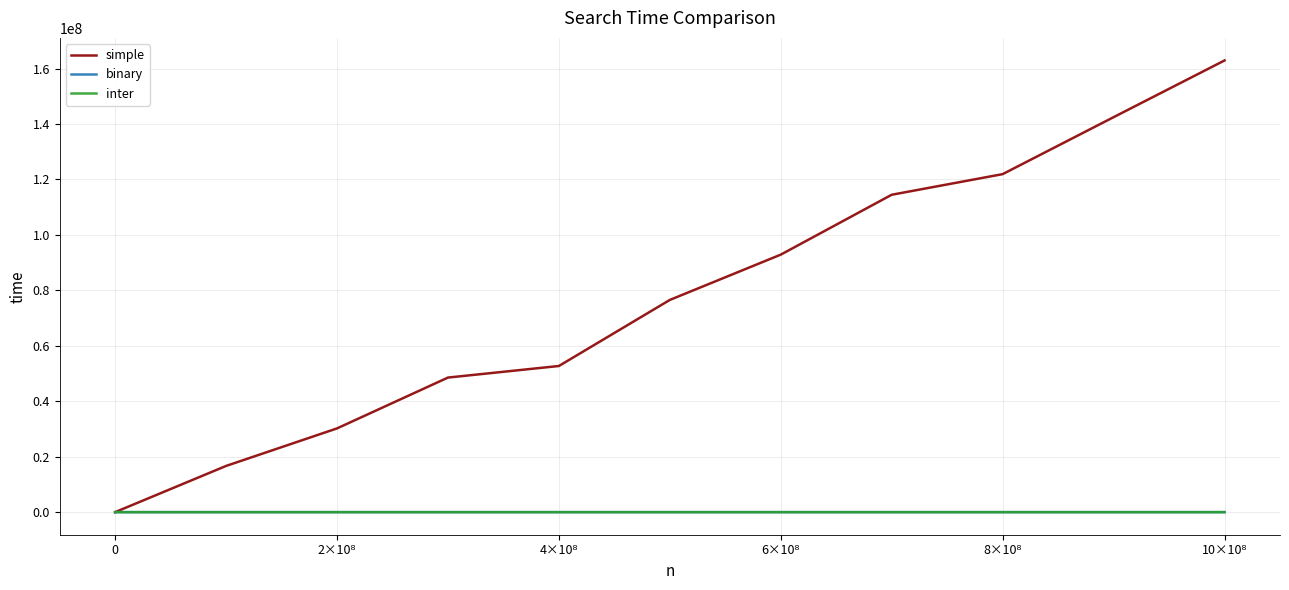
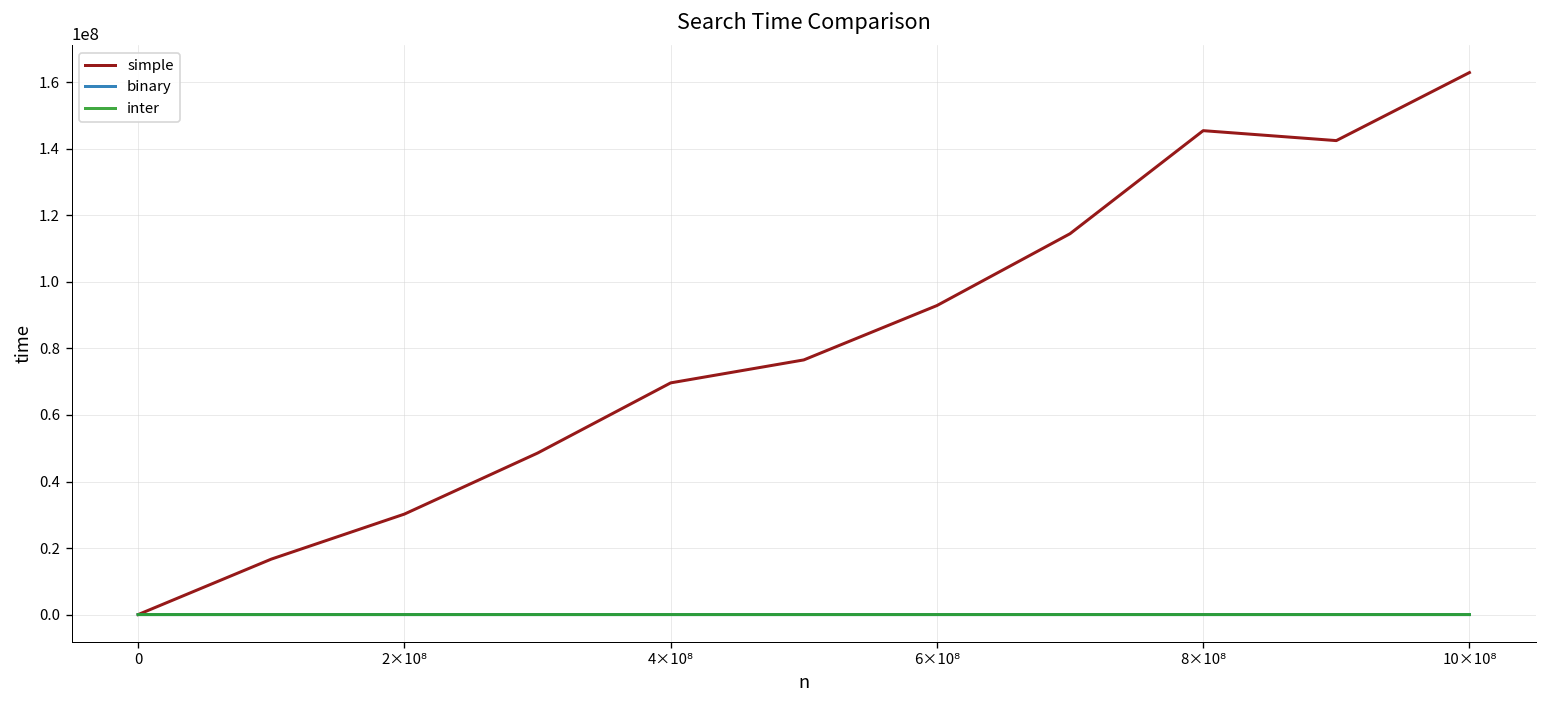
simple, 4×10⁸: 53000000 -> 70000000
simple, 8×10⁸: 122000000 -> 145000000
